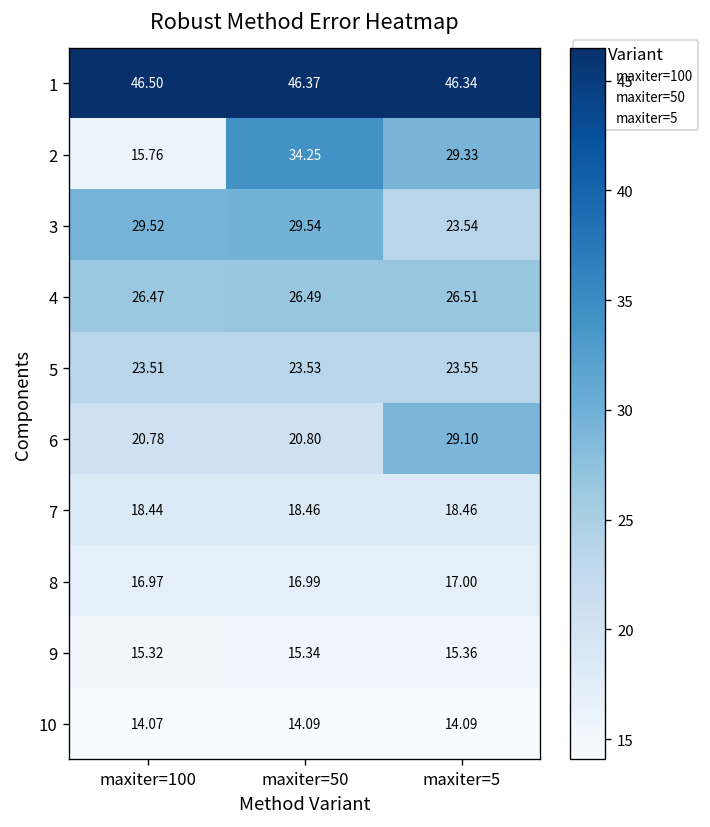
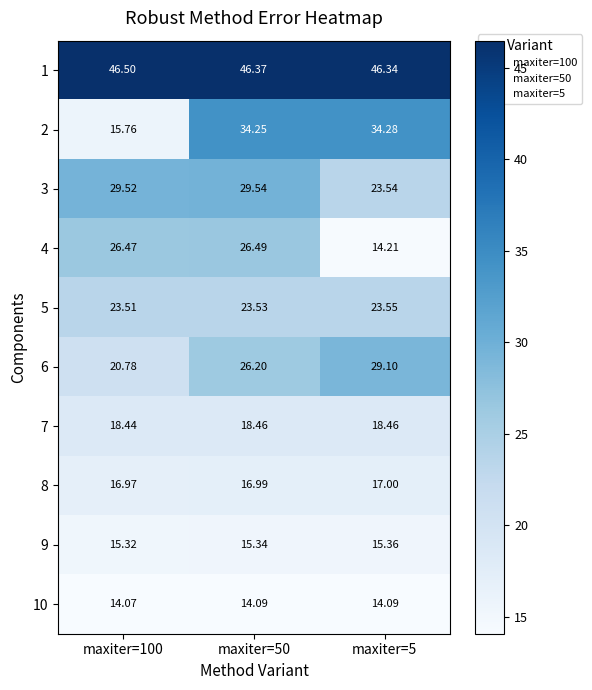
2, maxiter=5: 29.33 -> 34.28
4, maxiter=5: 26.51 -> 14.21
6, maxiter=50: 20.80 -> 26.20
